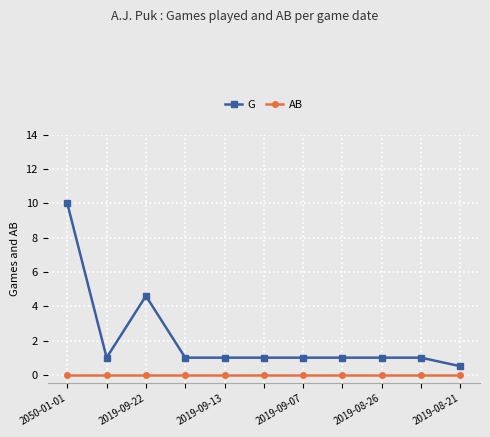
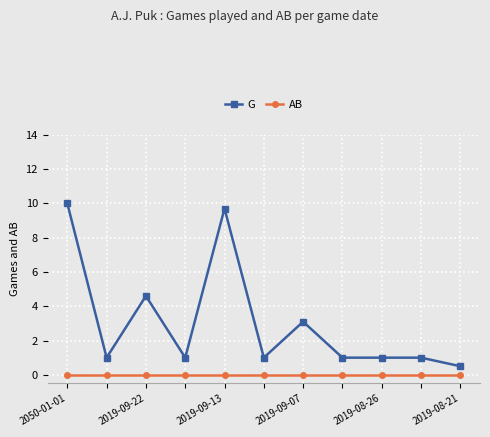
G, 2019-09-13: 1.0 -> 9.7
G, 2019-09-07: 1.0 -> 3.1
